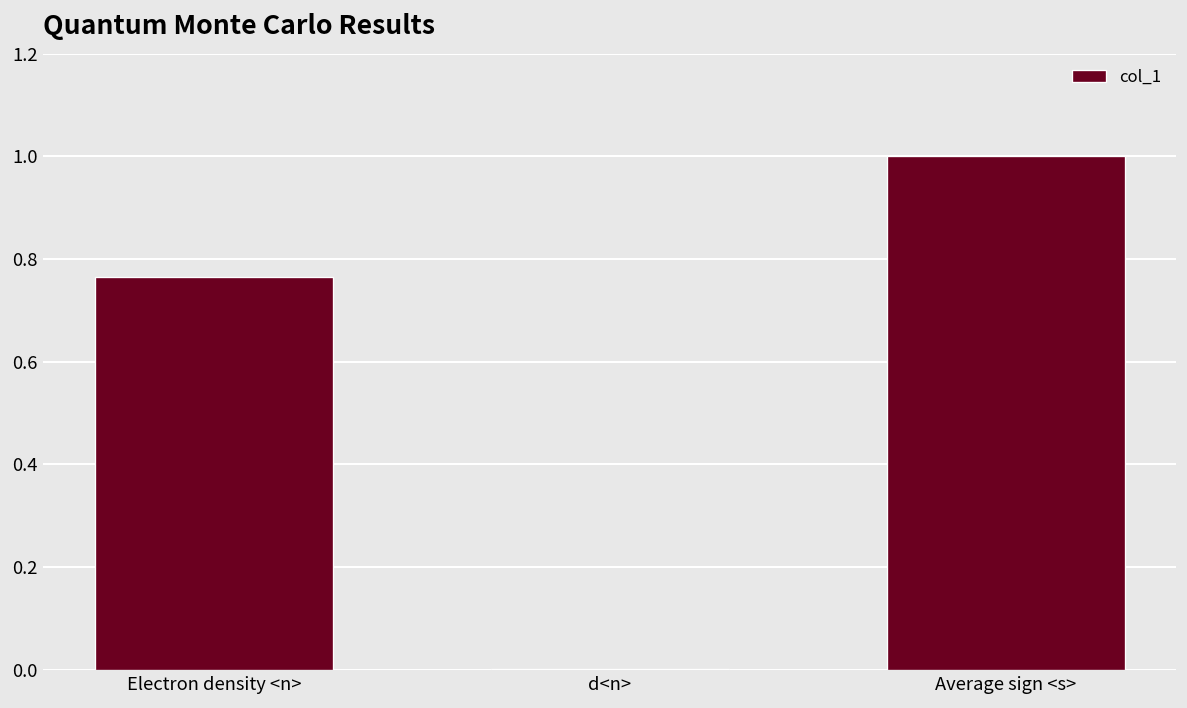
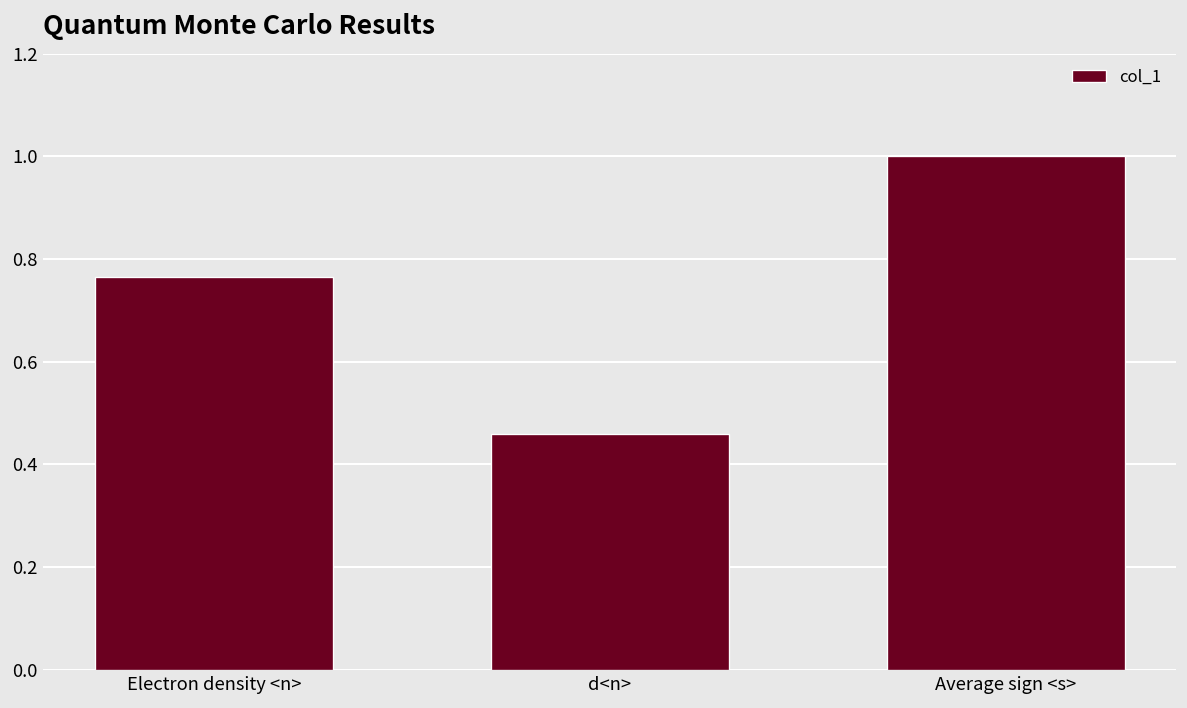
d<n>: 0.00 -> 0.46
